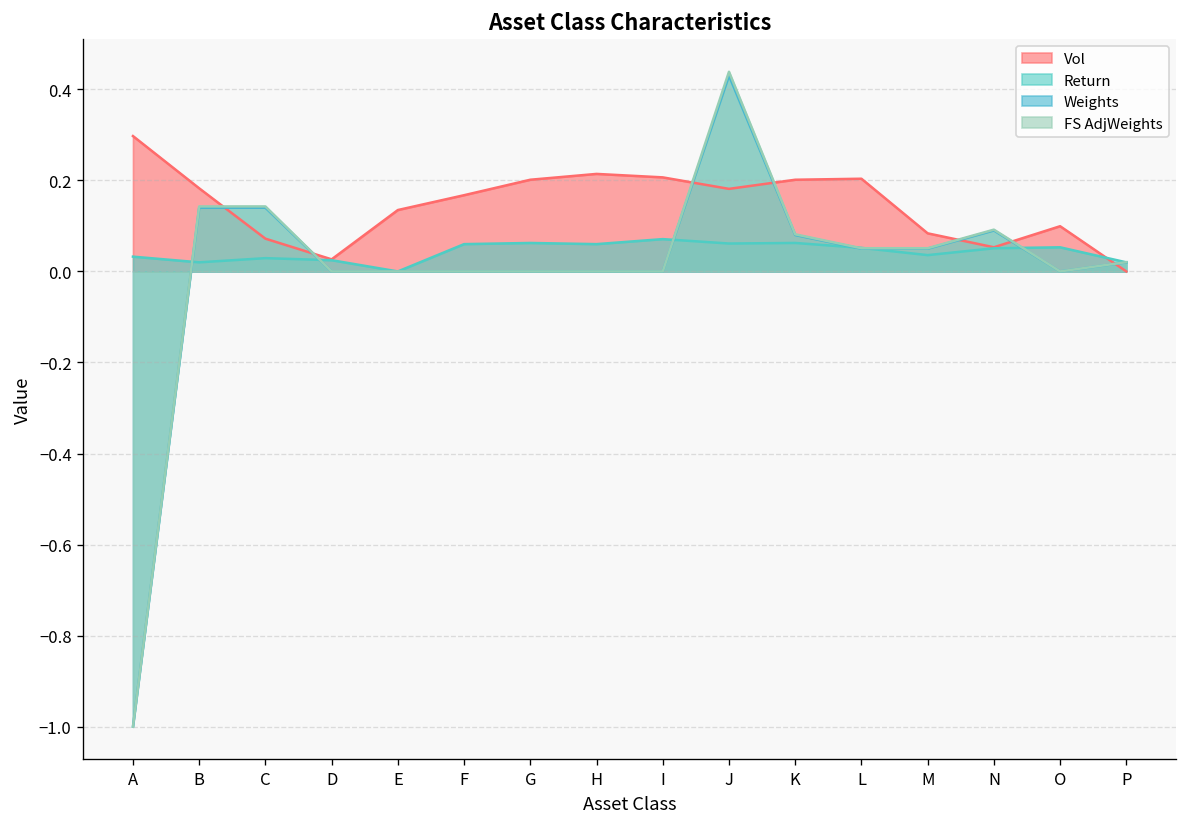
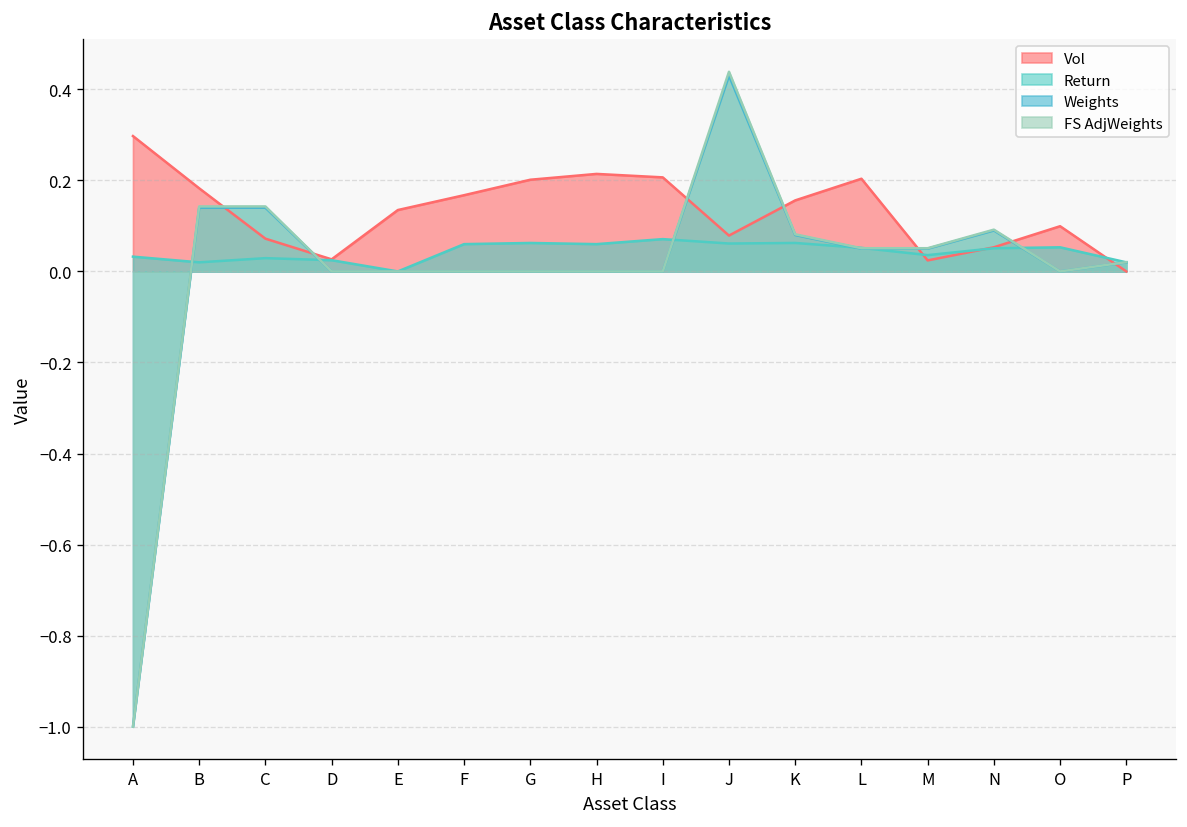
Vol, J: 0.18 -> 0.08
Vol, K: 0.20 -> 0.16
Vol, M: 0.08 -> 0.02
